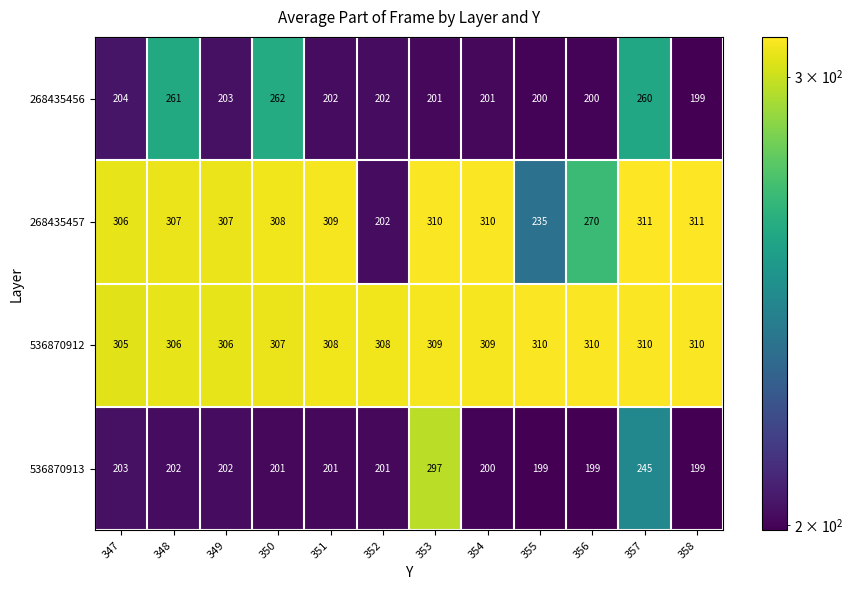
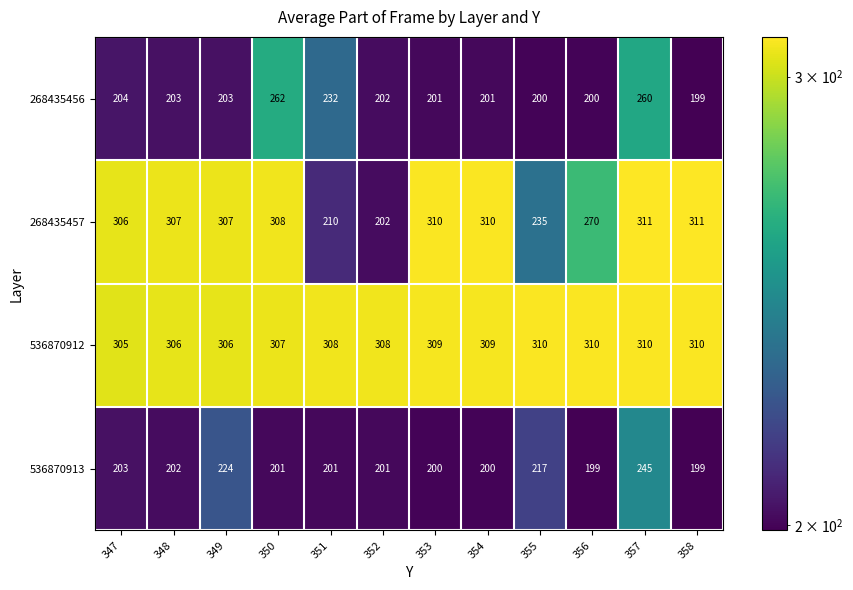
268435456, 348: 261 -> 203
268435456, 351: 202 -> 232
268435457, 351: 309 -> 210
536870913, 349: 202 -> 224
536870913, 353: 297 -> 200
536870913, 355: 199 -> 217
